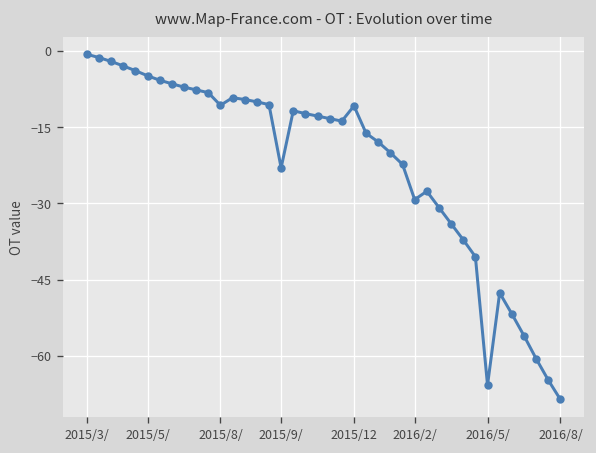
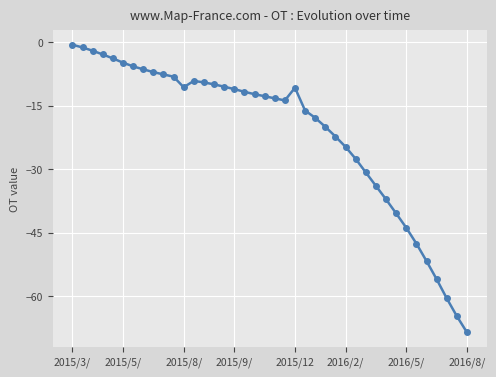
2015/9/: -23 -> -11
2016/2/: -29 -> -25
2016/5/: -66 -> -44
